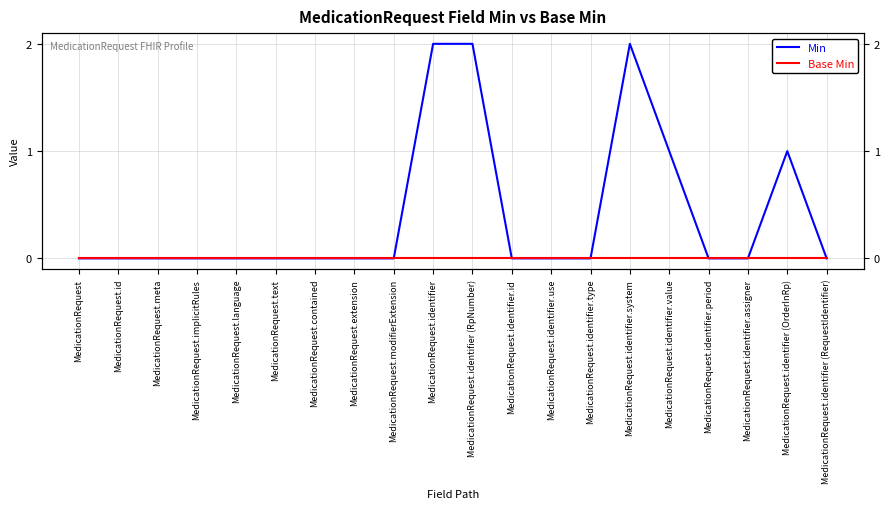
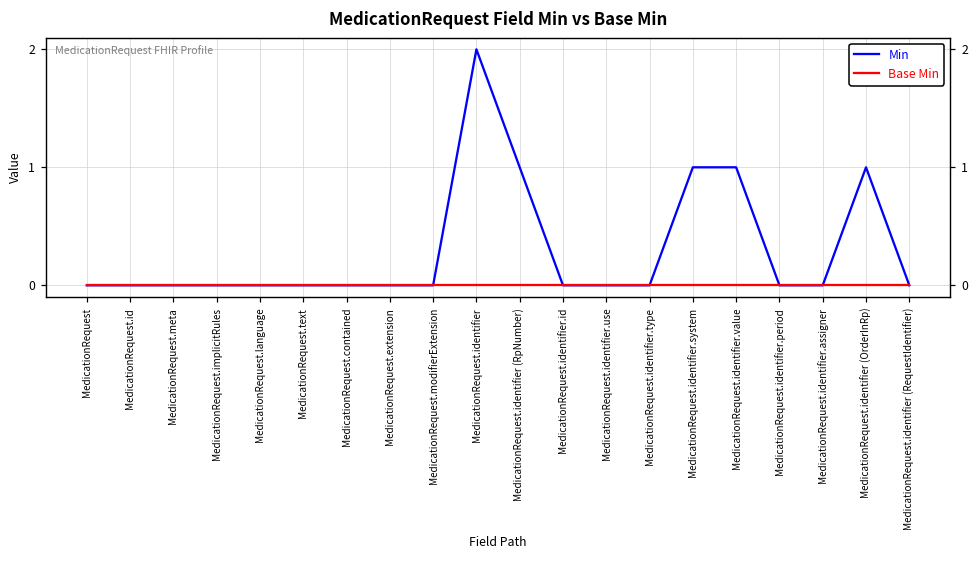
Min, MedicationRequest.identifier (RpNumber): 2 -> 1
Min, MedicationRequest.identifier.system: 2 -> 1
